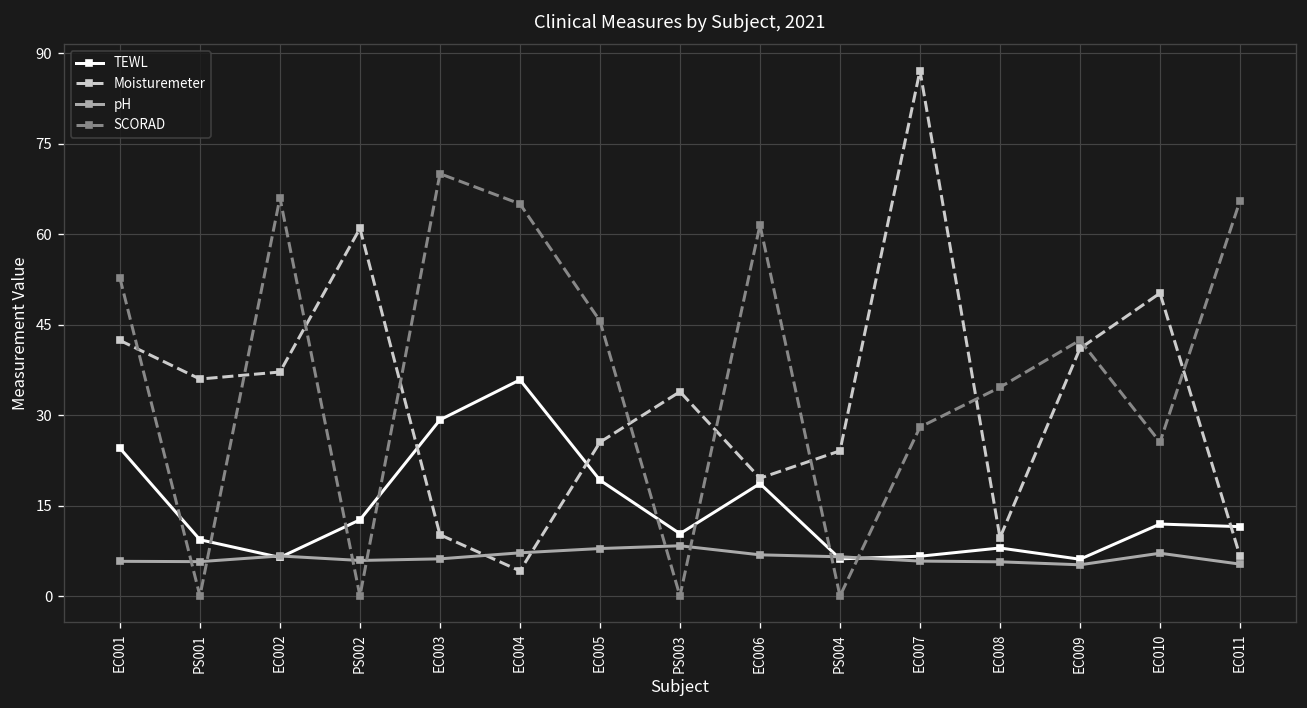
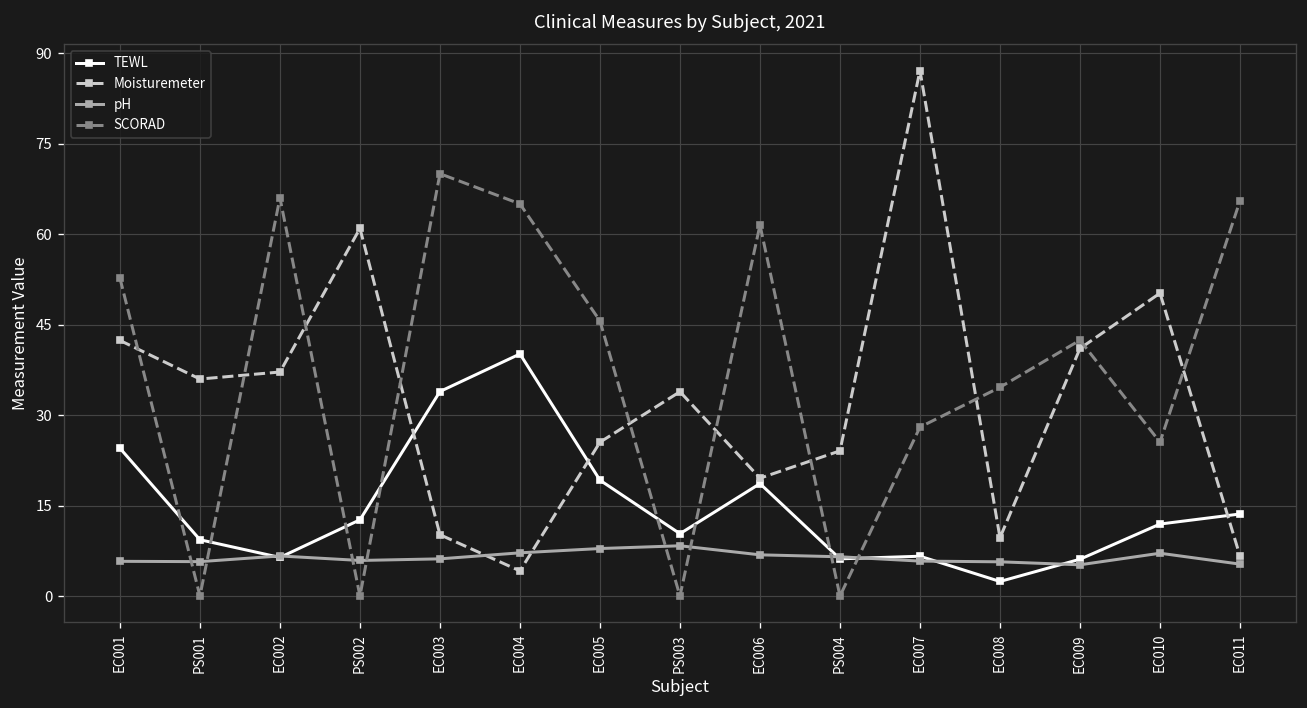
TEWL, EC003: 29 -> 34
TEWL, EC004: 36 -> 40
TEWL, EC008: 8 -> 2
TEWL, EC011: 12 -> 14
